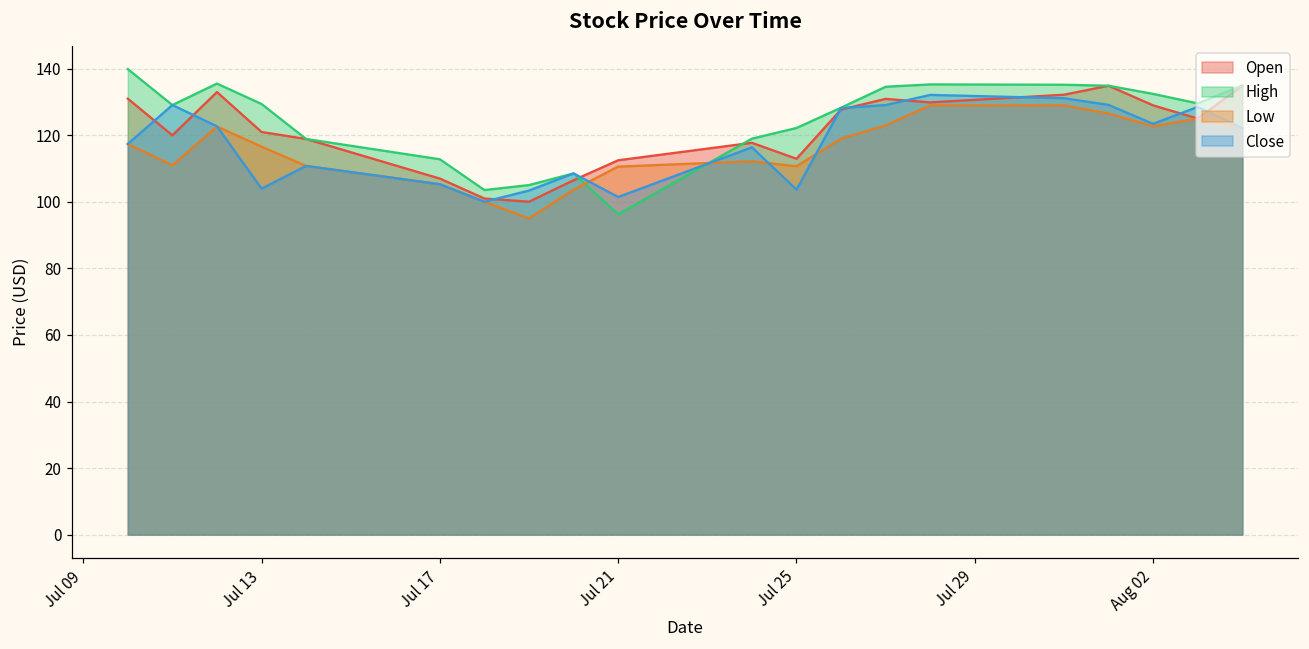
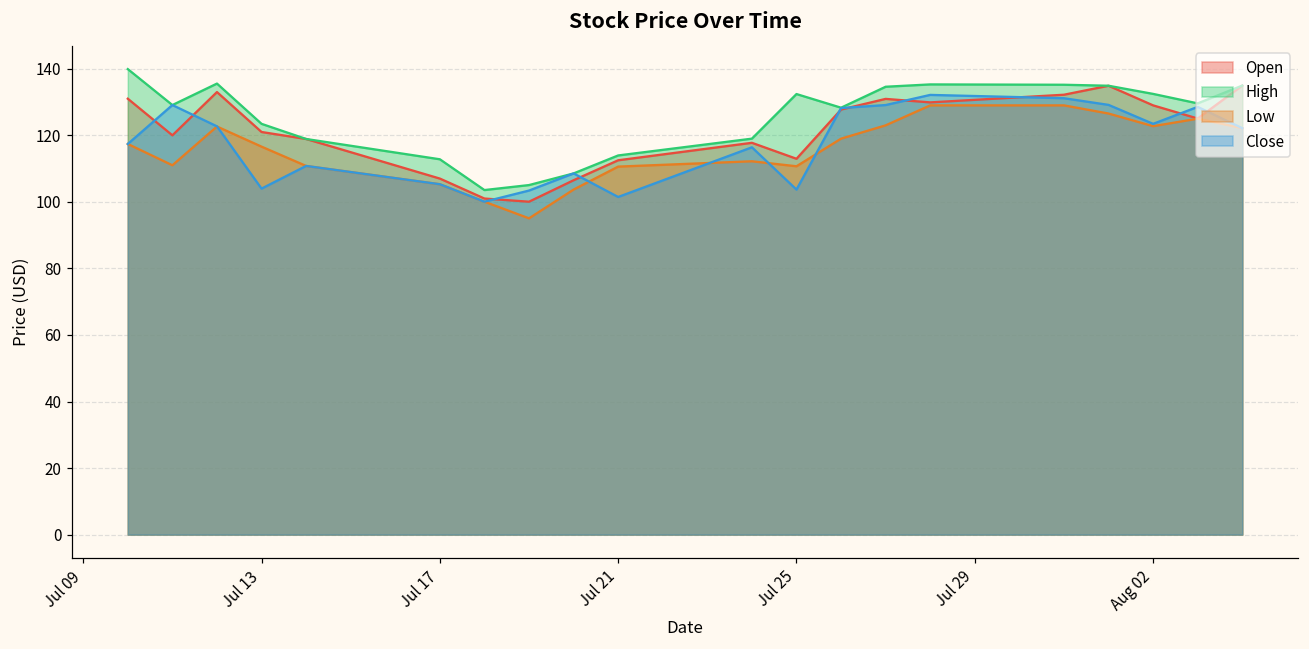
High, Jul 13: 129 -> 123
High, Jul 21: 96 -> 114
High, Jul 25: 122 -> 132
